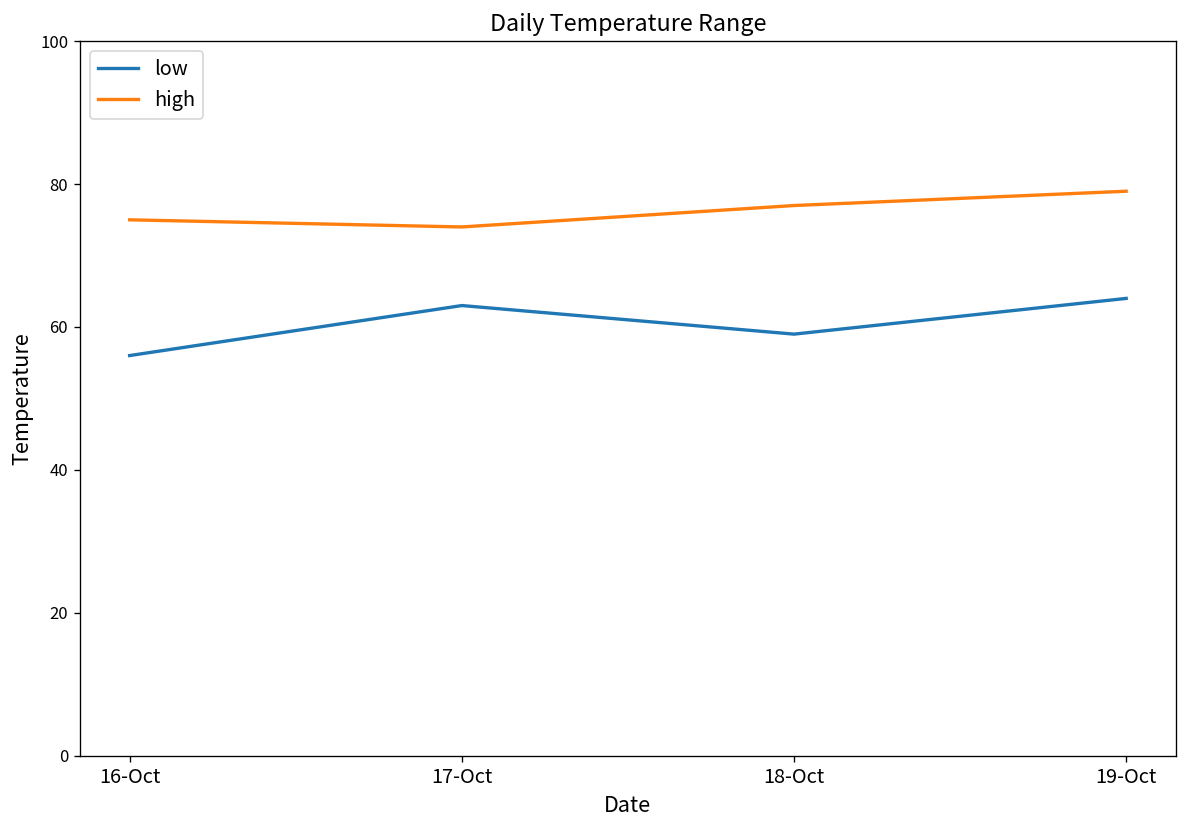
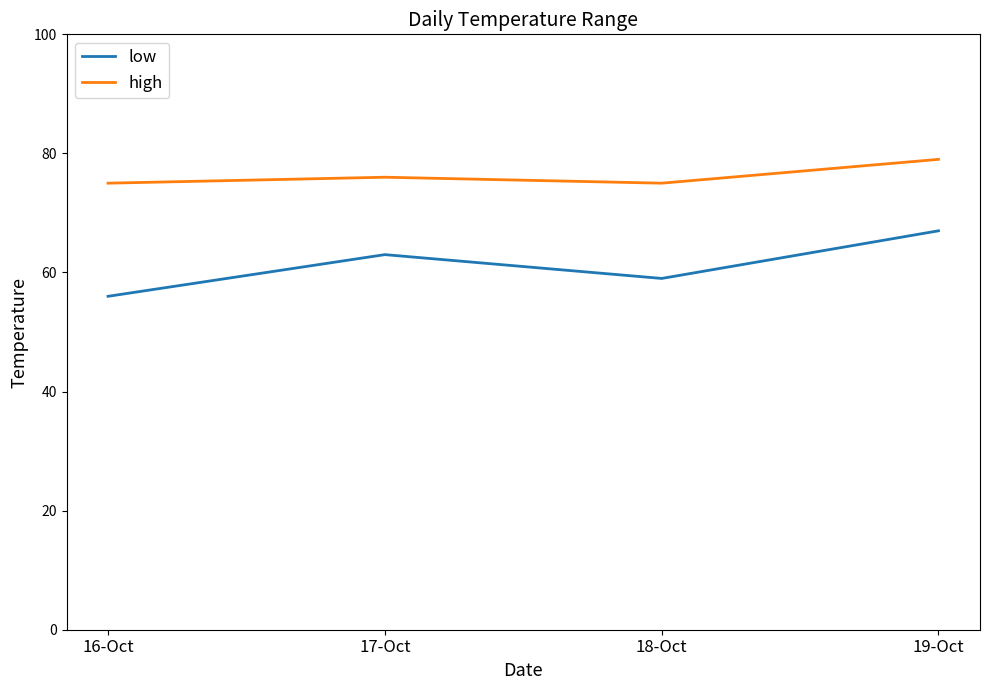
high, 17-Oct: 74 -> 76
high, 18-Oct: 77 -> 75
low, 19-Oct: 64 -> 67
